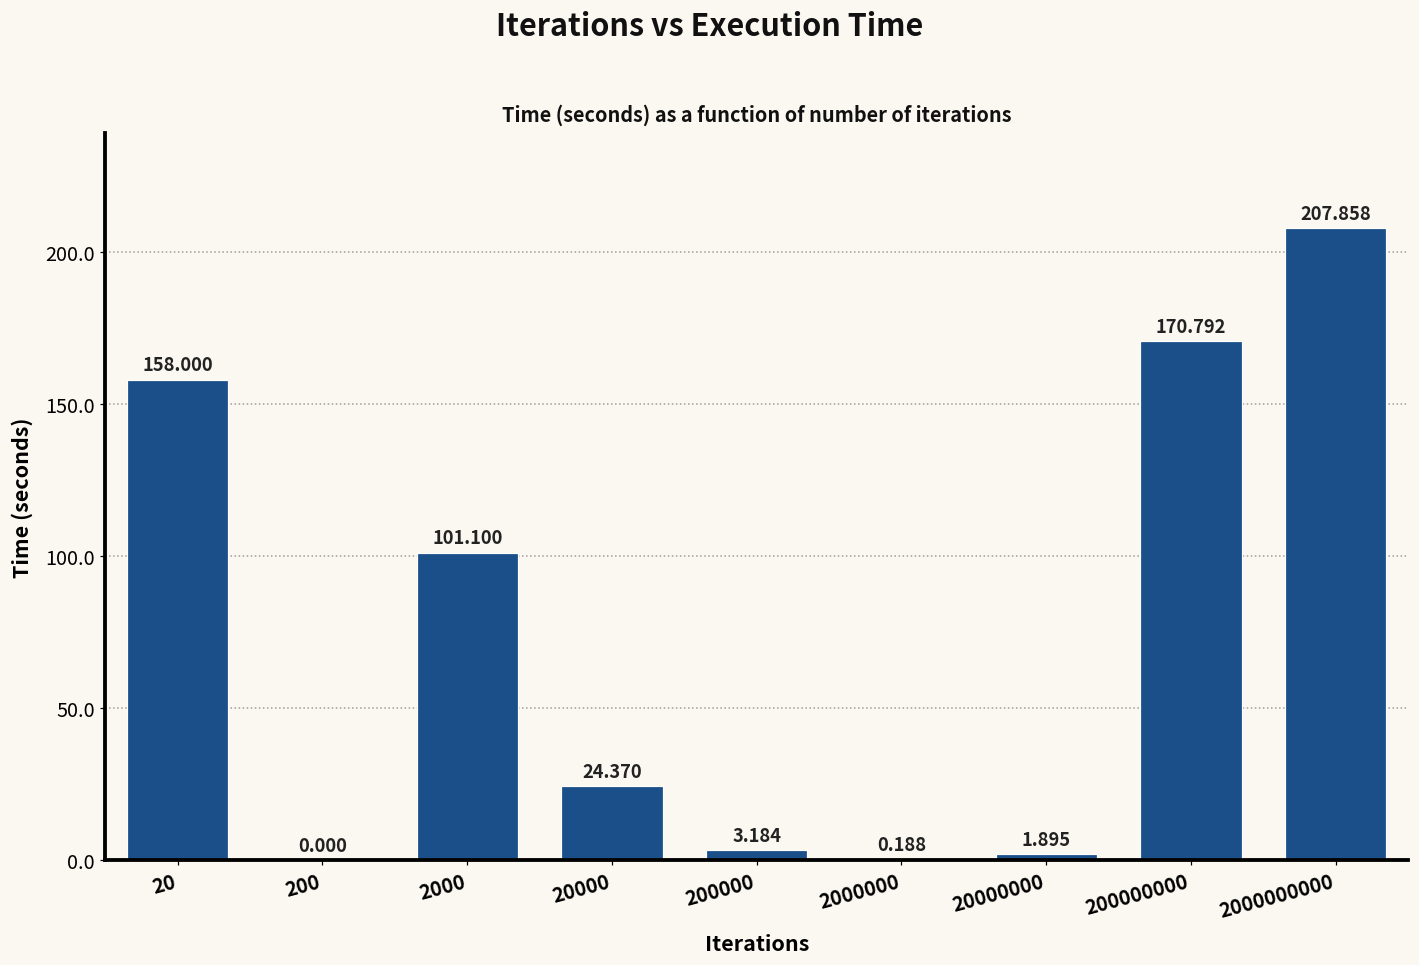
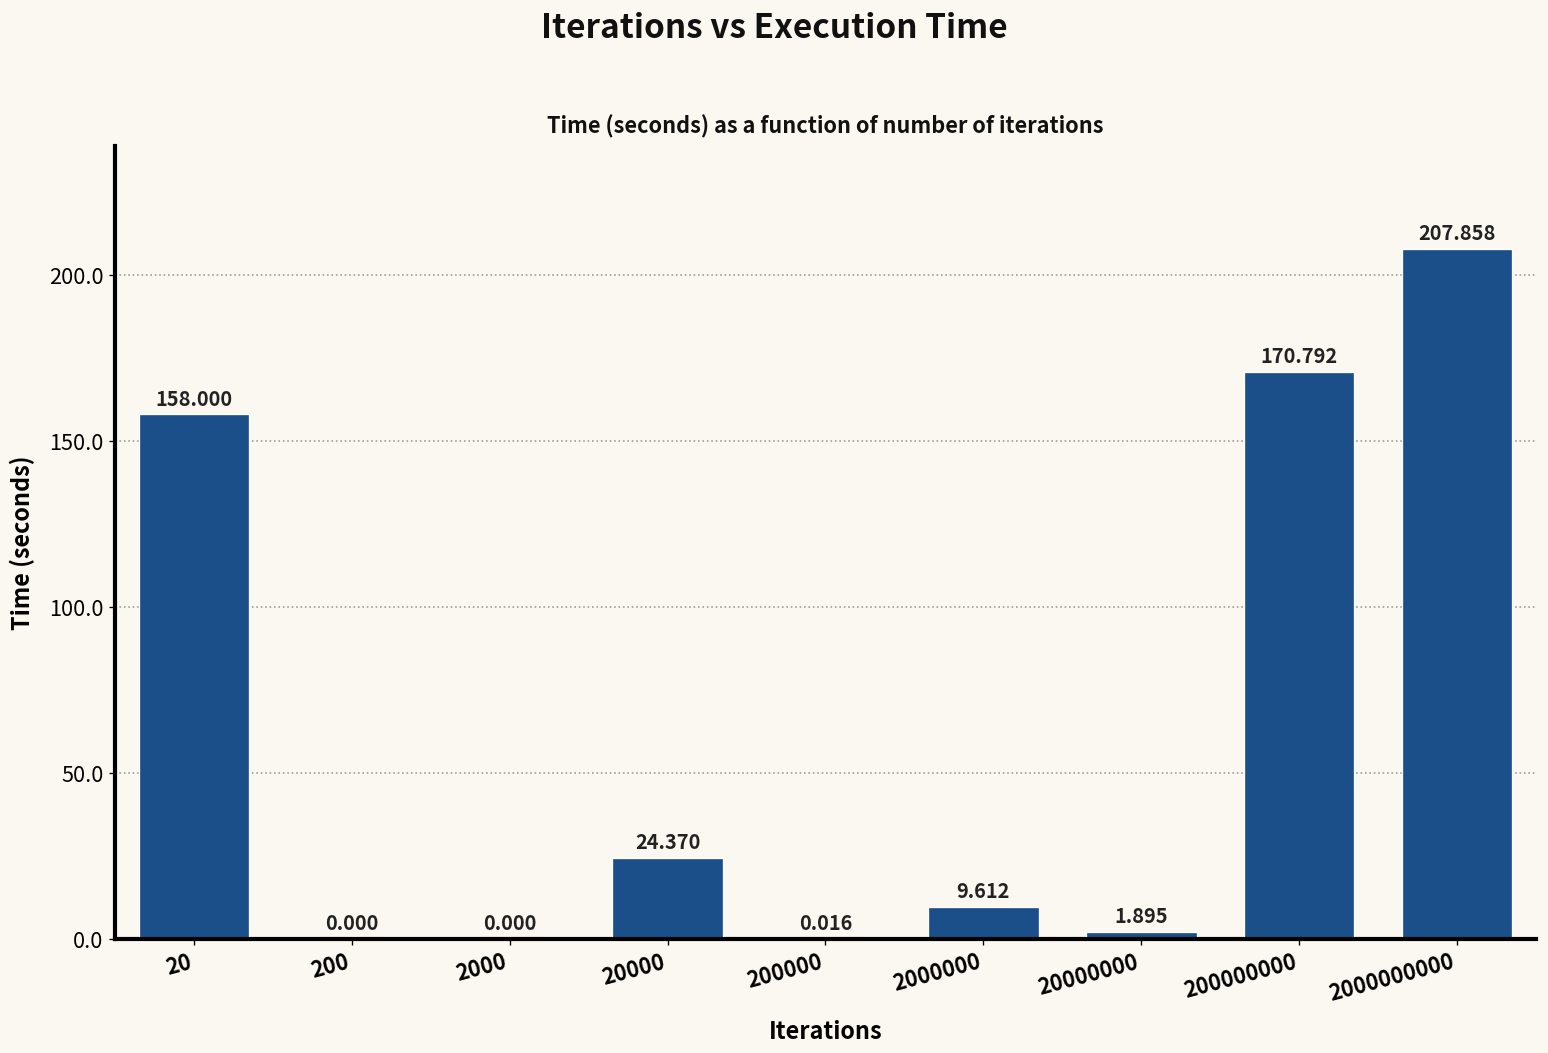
2000: 101.100 -> 0.000
200000: 3.184 -> 0.016
2000000: 0.188 -> 9.612
